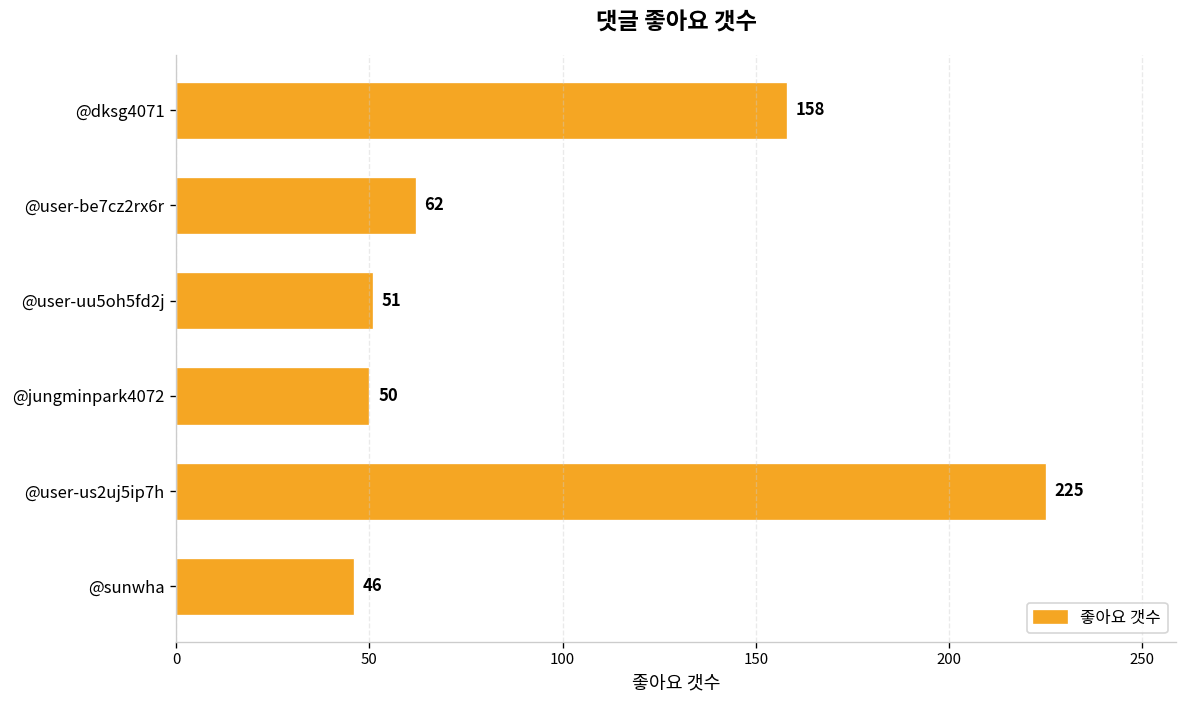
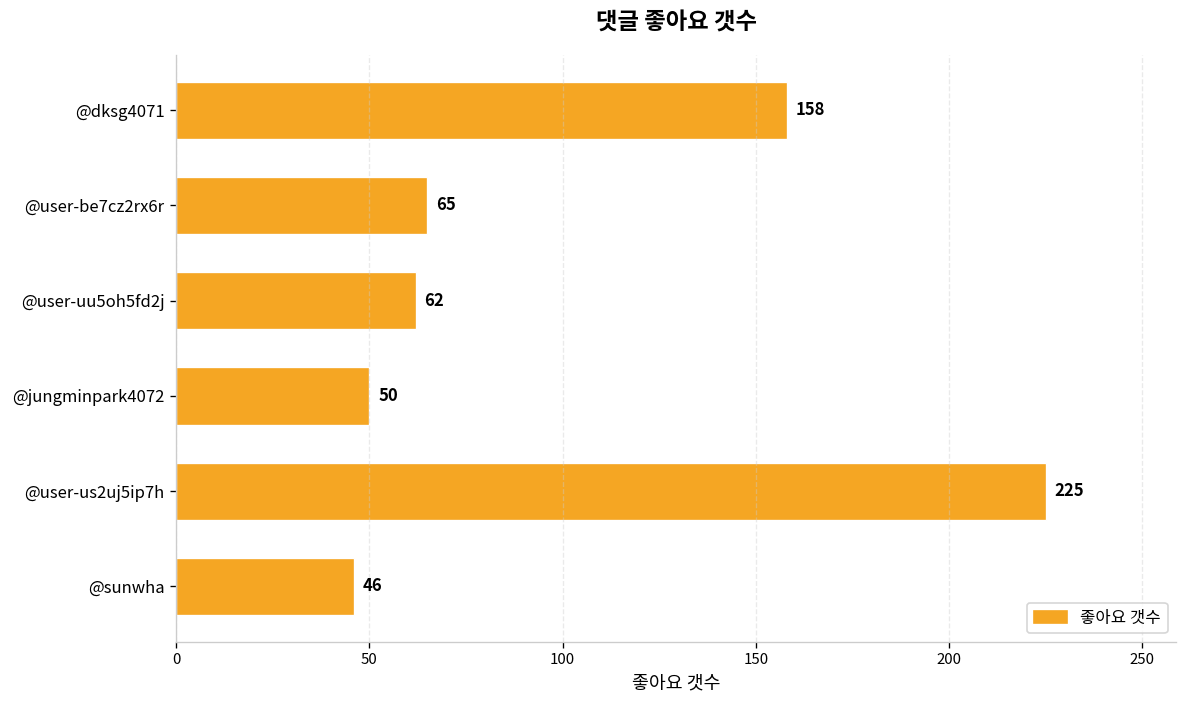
@user-be7cz2rx6r: 62 -> 65
@user-uu5oh5fd2j: 51 -> 62
